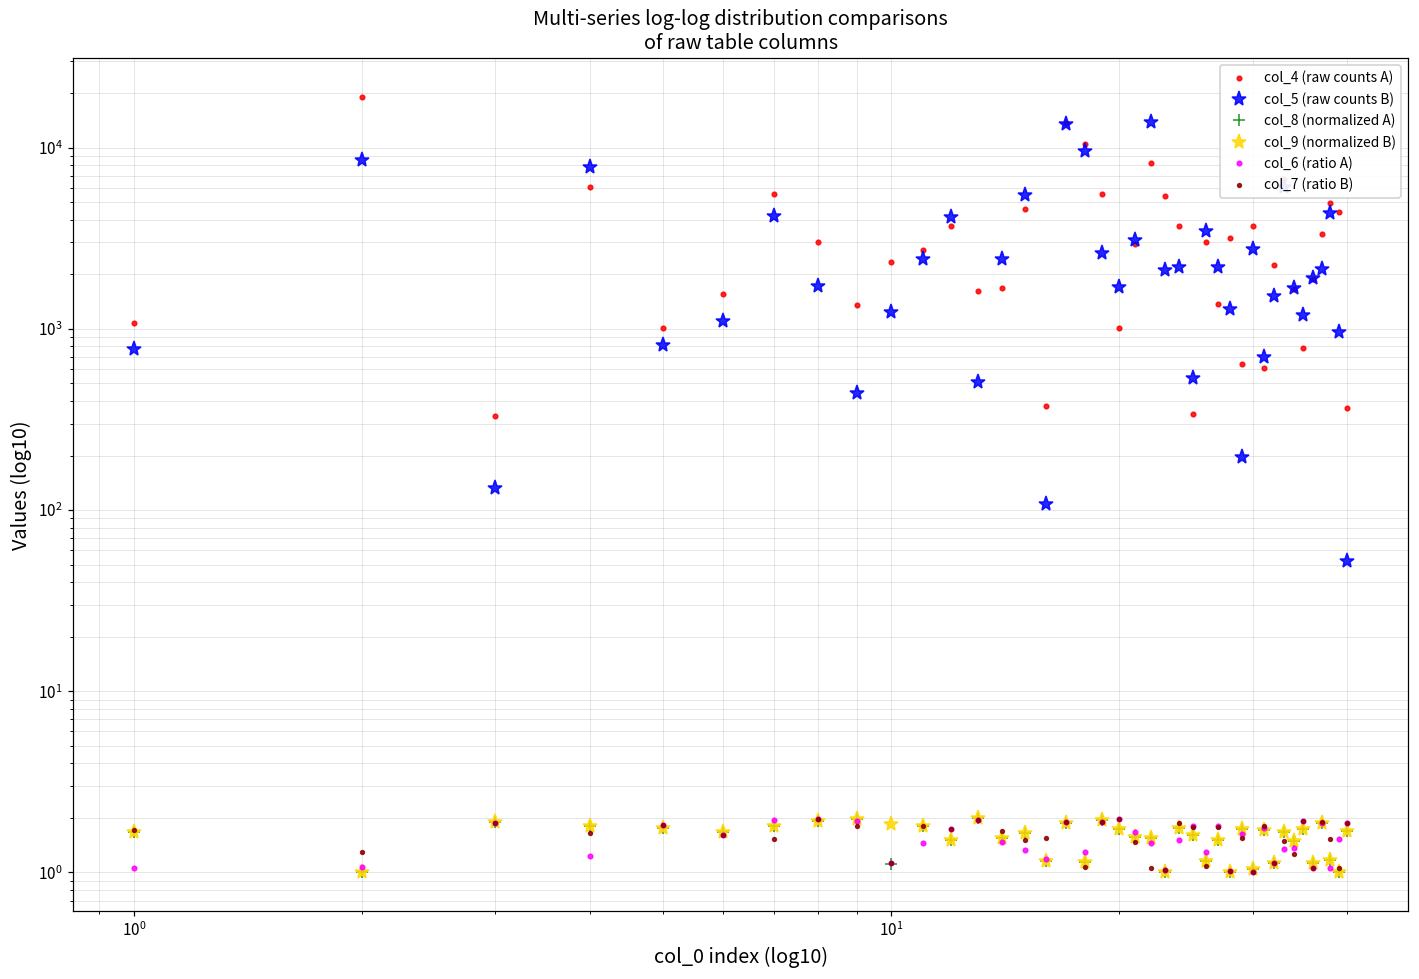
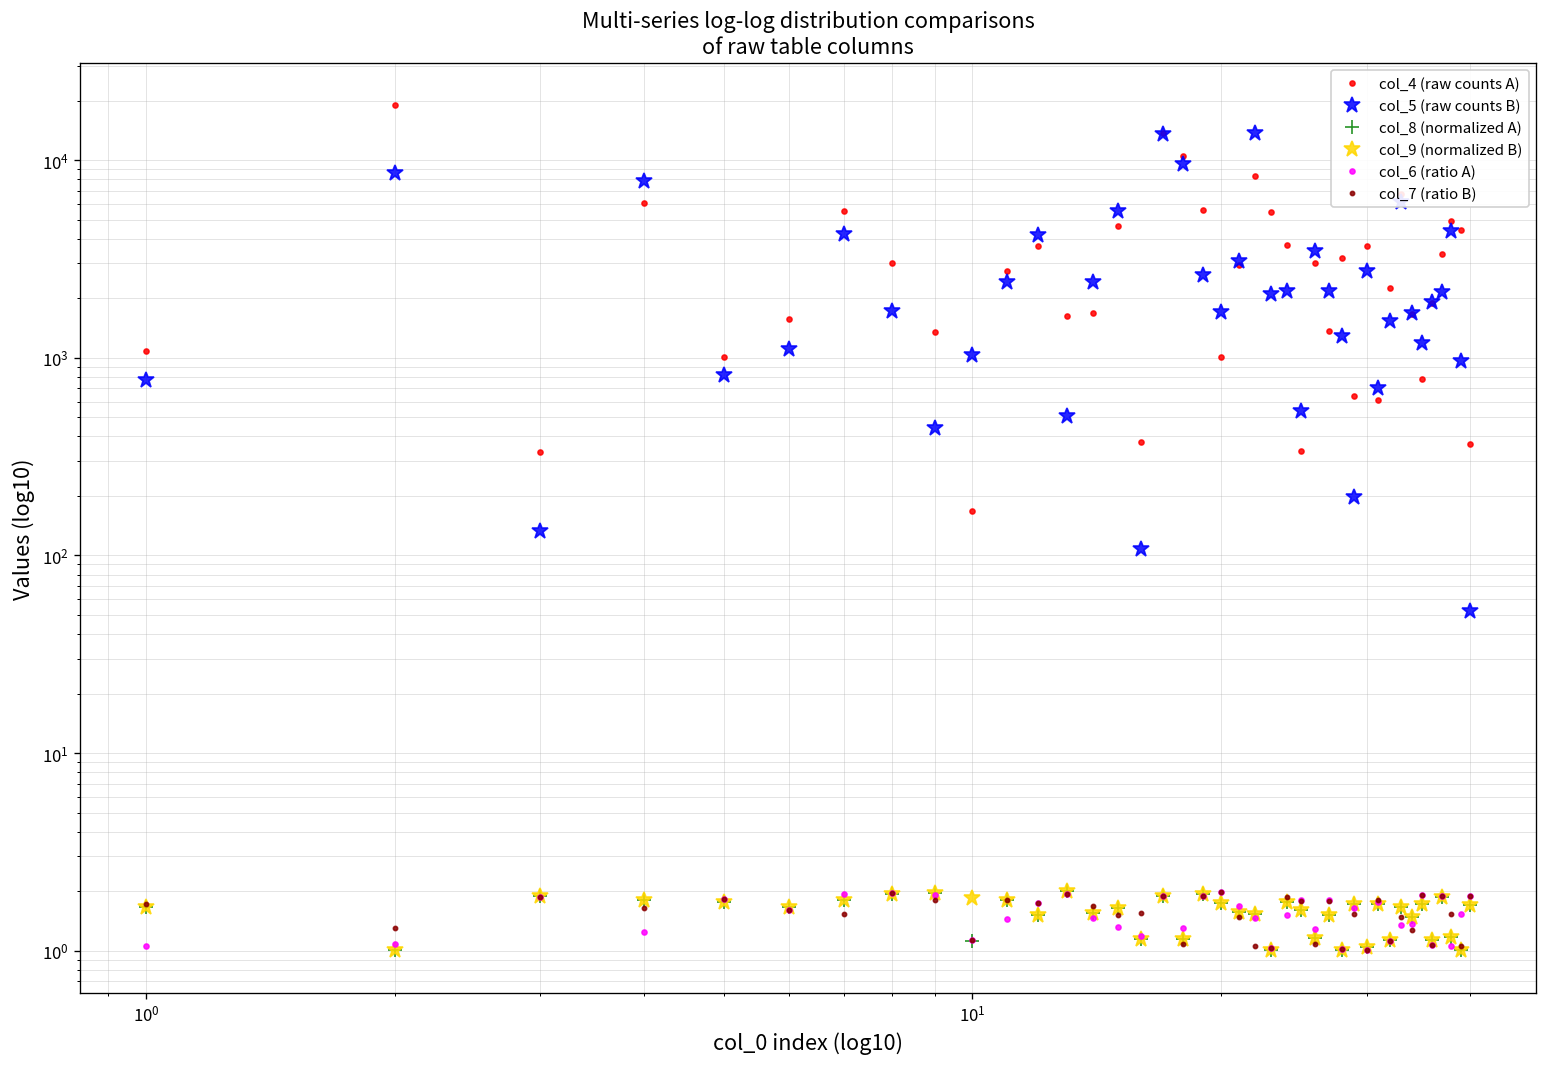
col_4 (raw counts A), 10^1: 2300 -> 170
col_5 (raw counts B), 10^1: 1200 -> 1000
